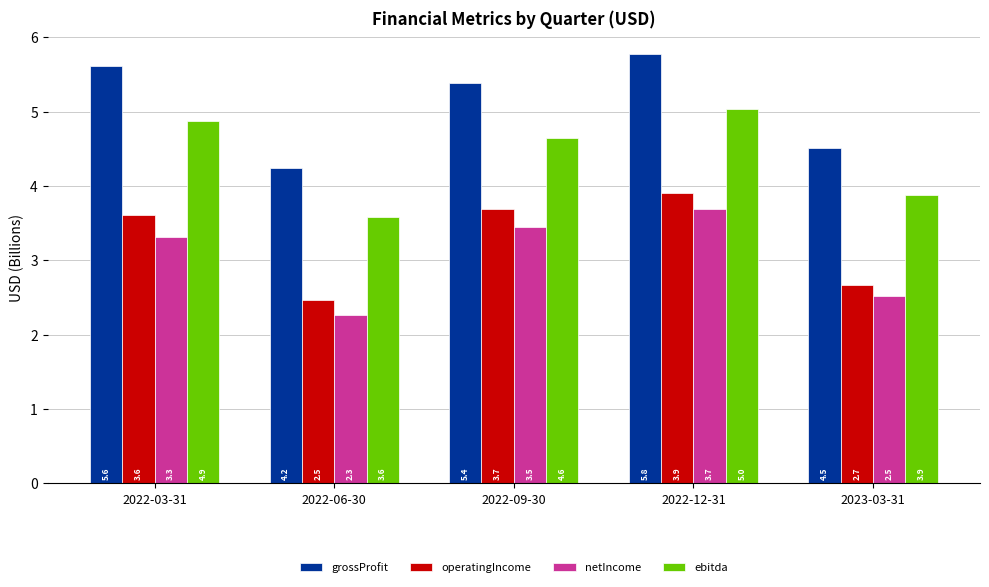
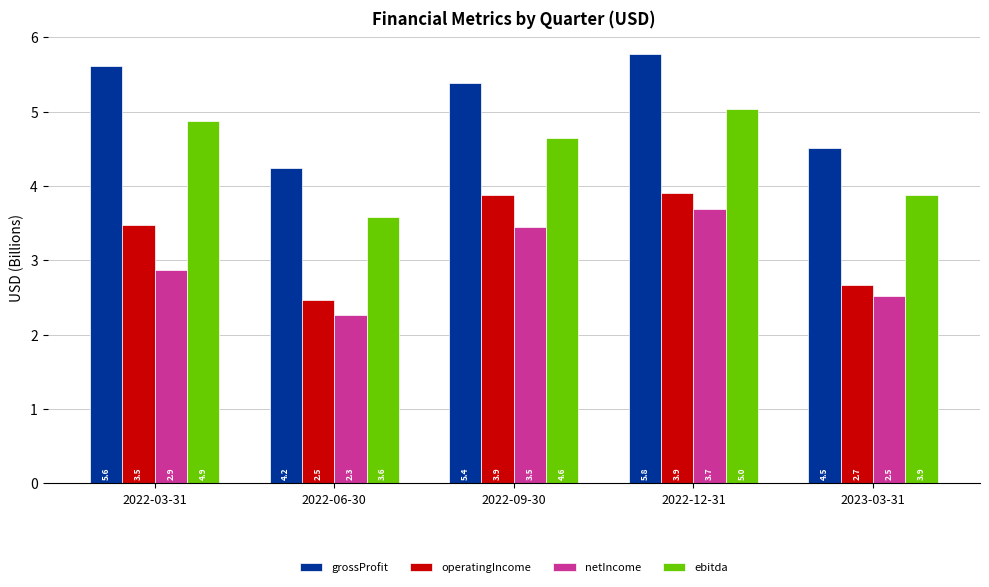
operatingIncome, 2022-03-31: 3.6 -> 3.5
netIncome, 2022-03-31: 3.3 -> 2.9
operatingIncome, 2022-09-30: 3.7 -> 3.9
